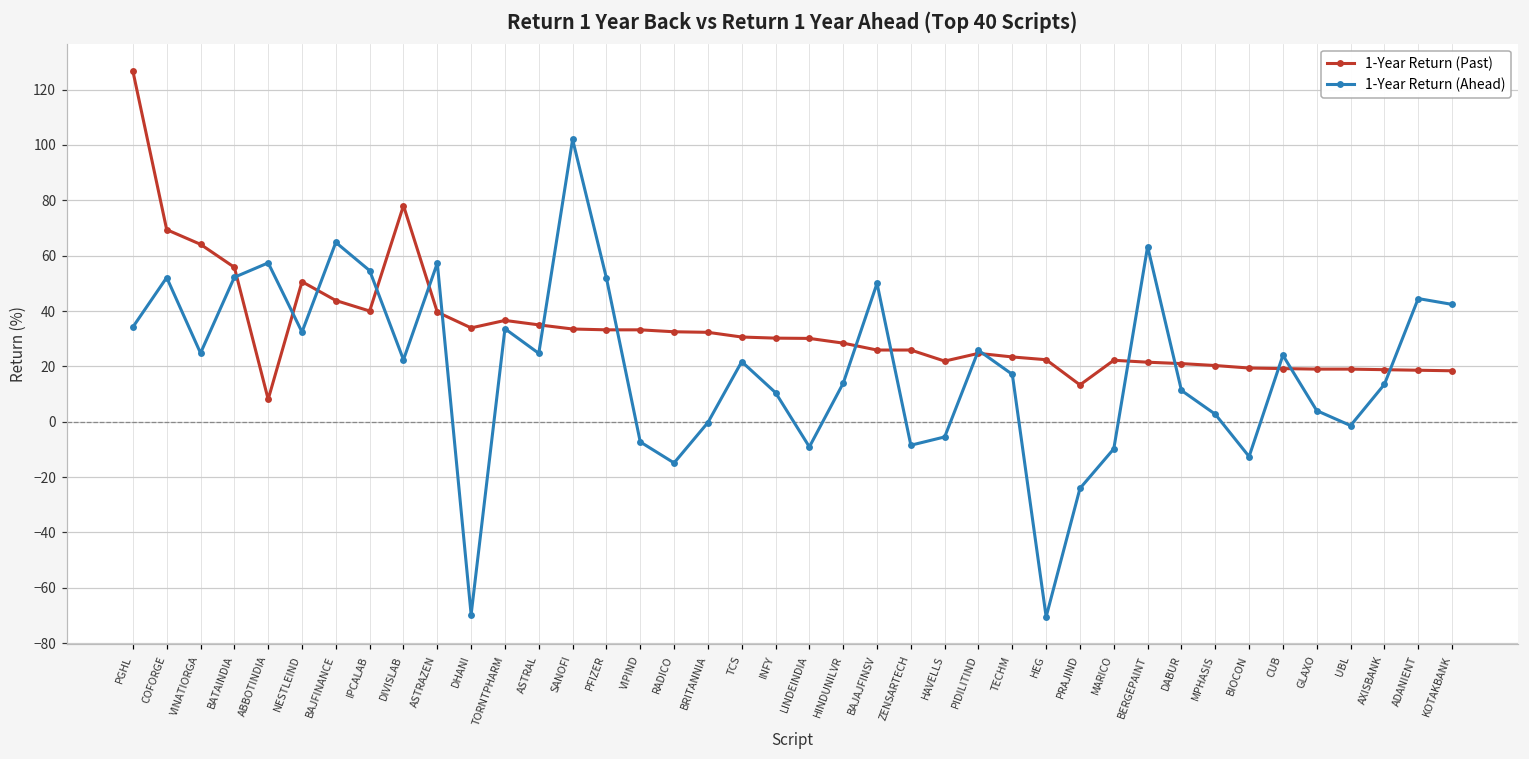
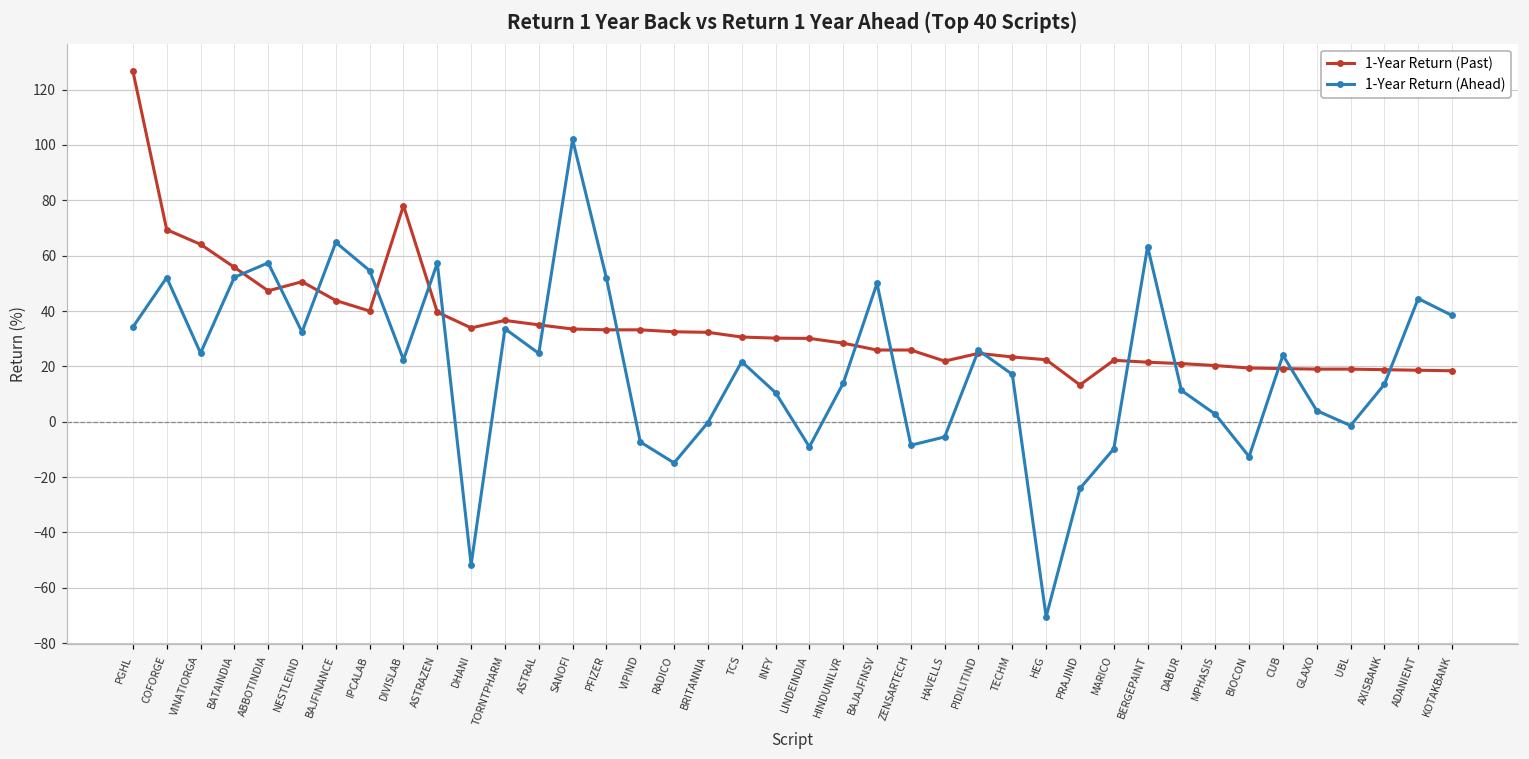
1-Year Return (Past), ABBOTINDIA: 8 -> 47
1-Year Return (Ahead), DHANI: -70 -> -52
1-Year Return (Ahead), KOTAKBANK: 42 -> 38
